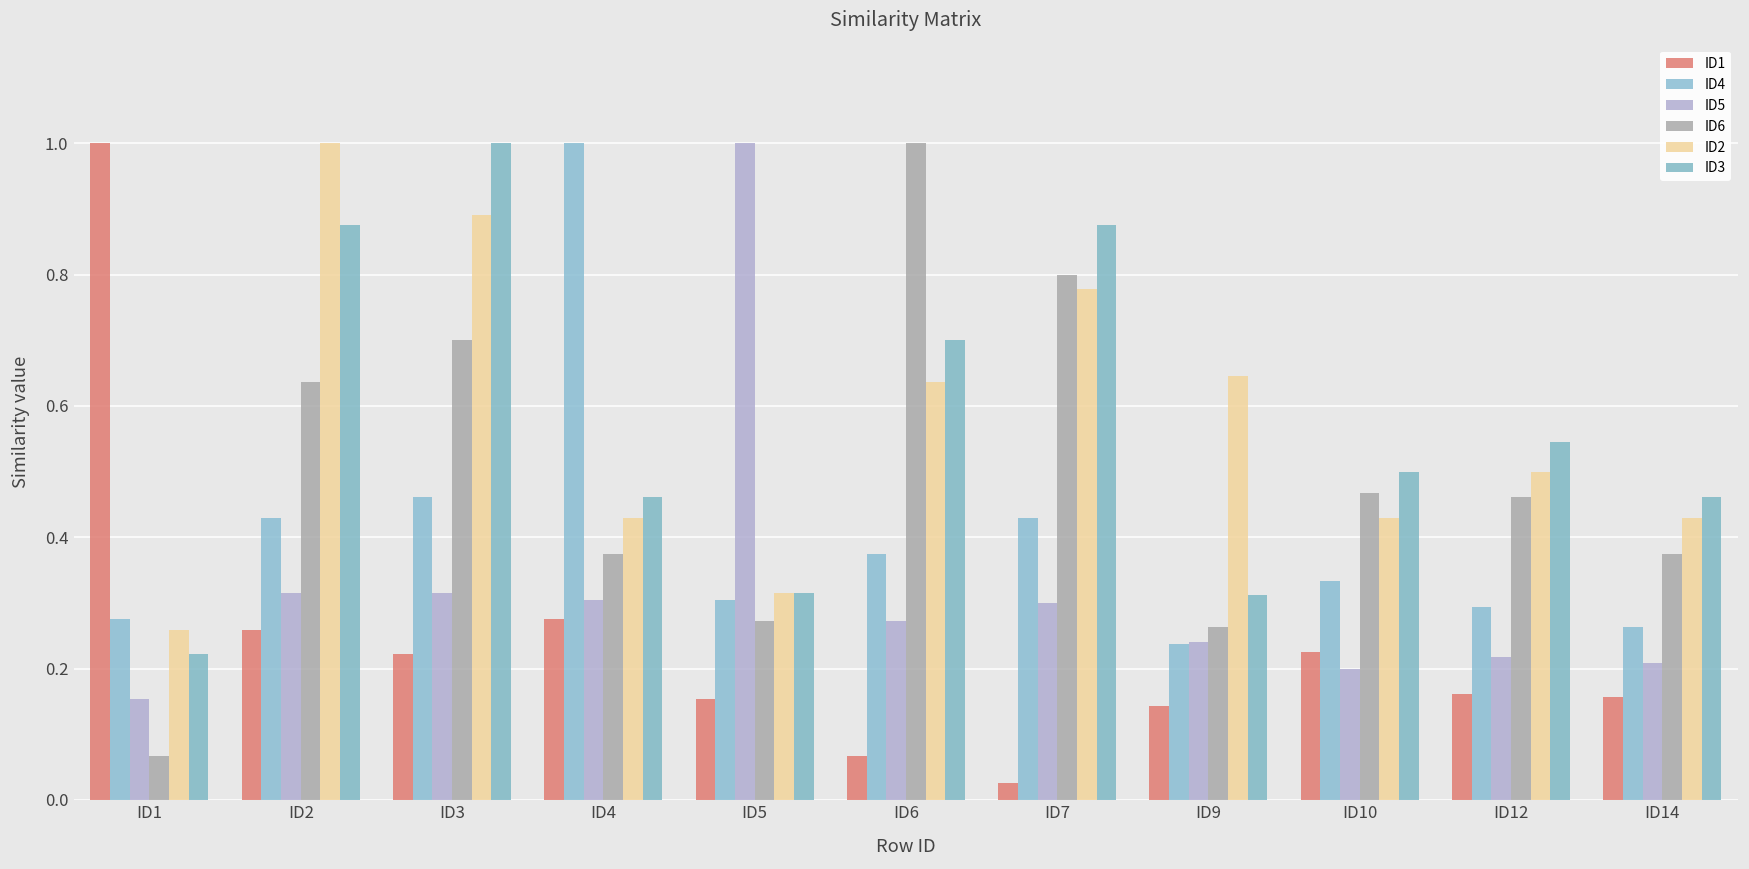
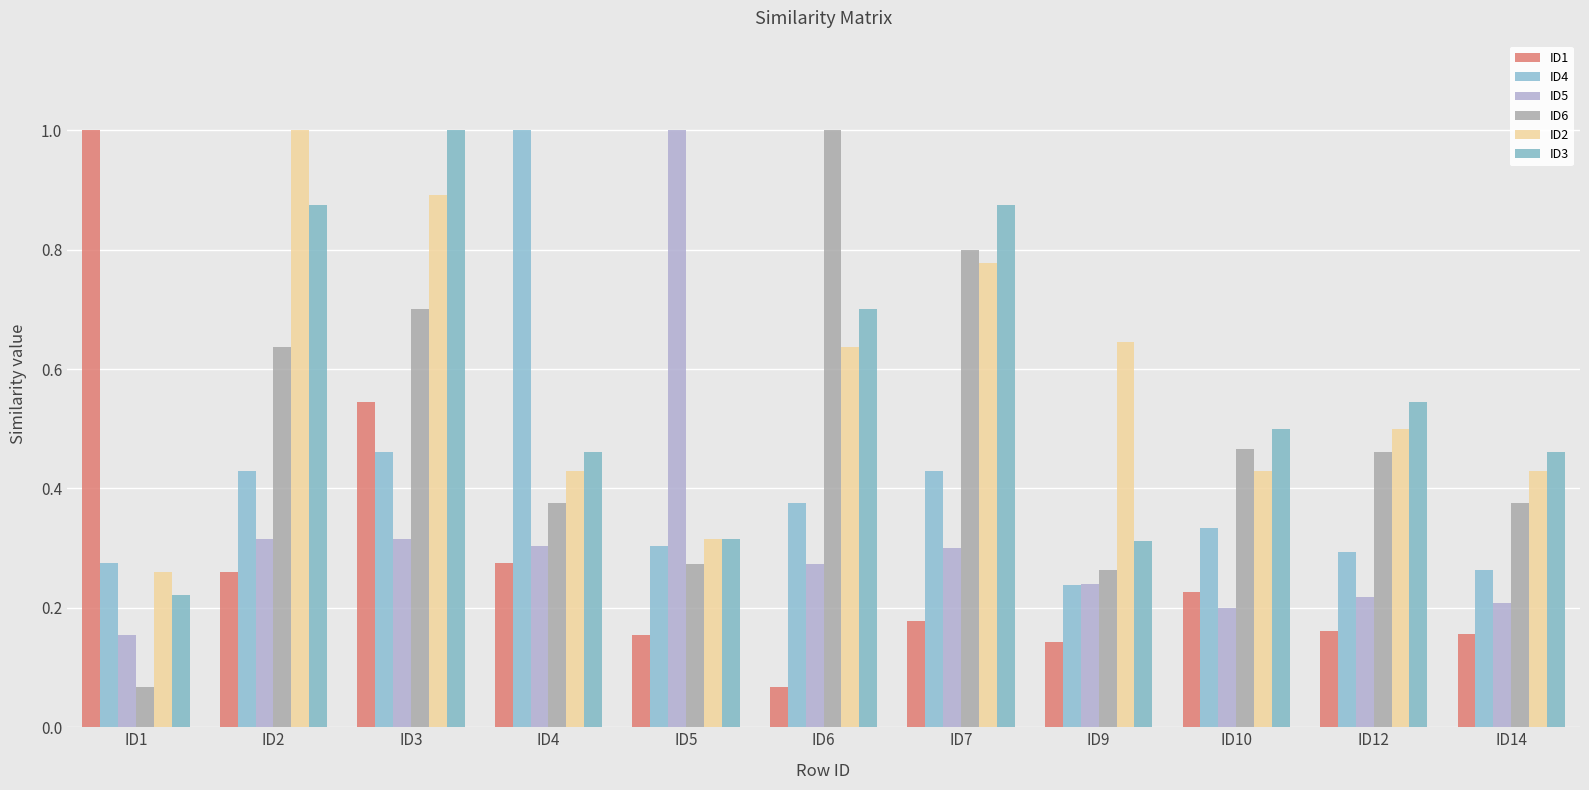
ID1, ID3: 0.22 -> 0.55
ID1, ID7: 0.03 -> 0.18
